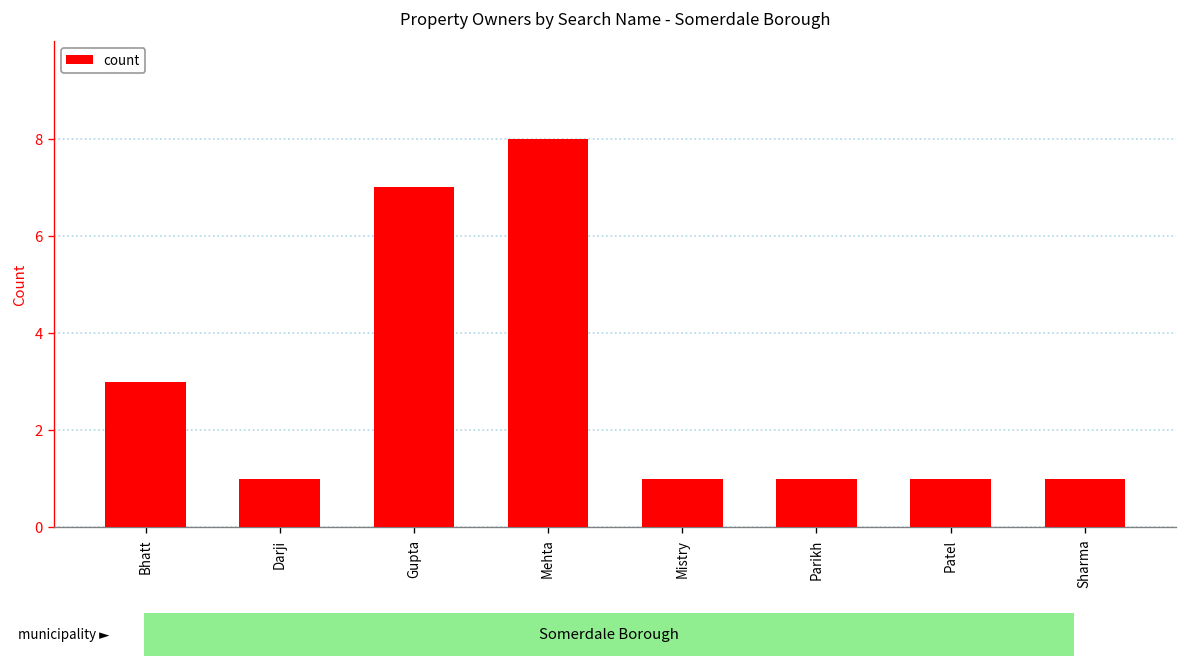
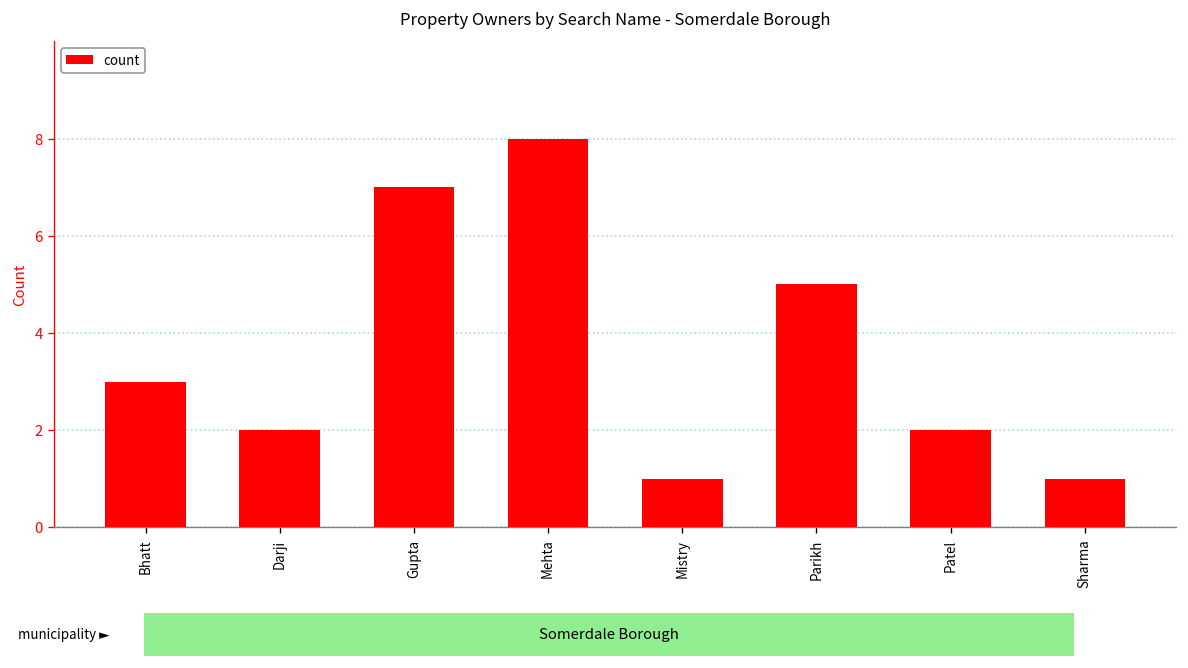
Darji: 1 -> 2
Parikh: 1 -> 5
Patel: 1 -> 2
